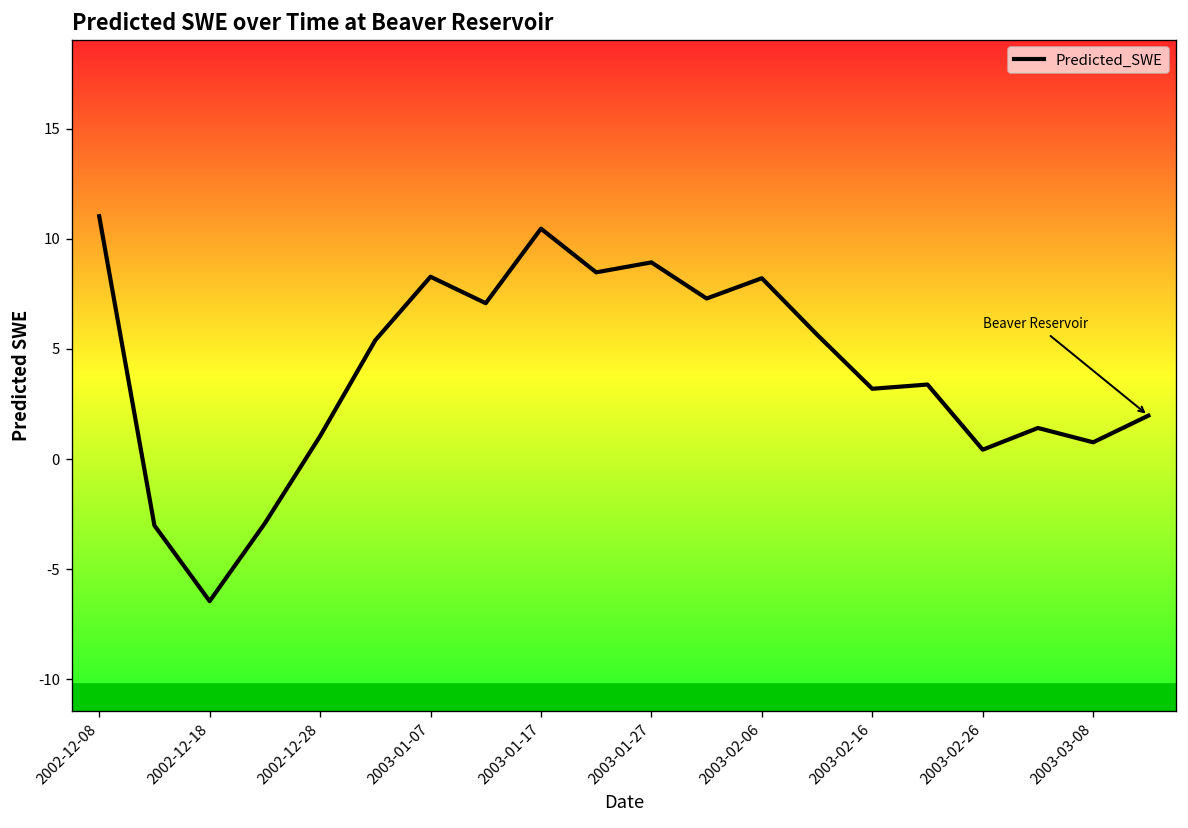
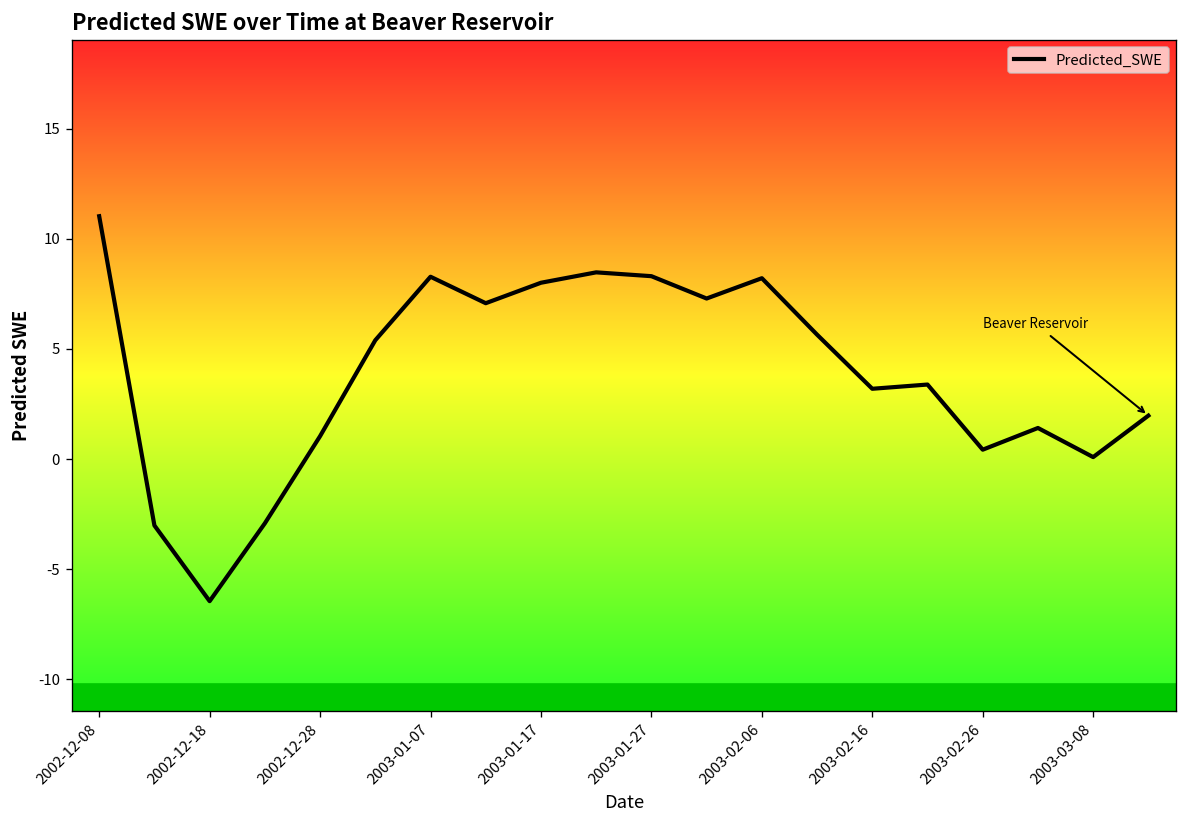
2003-01-17: 10.5 -> 8.0
2003-01-27: 8.9 -> 8.3
2003-03-08: 0.8 -> 0.1
